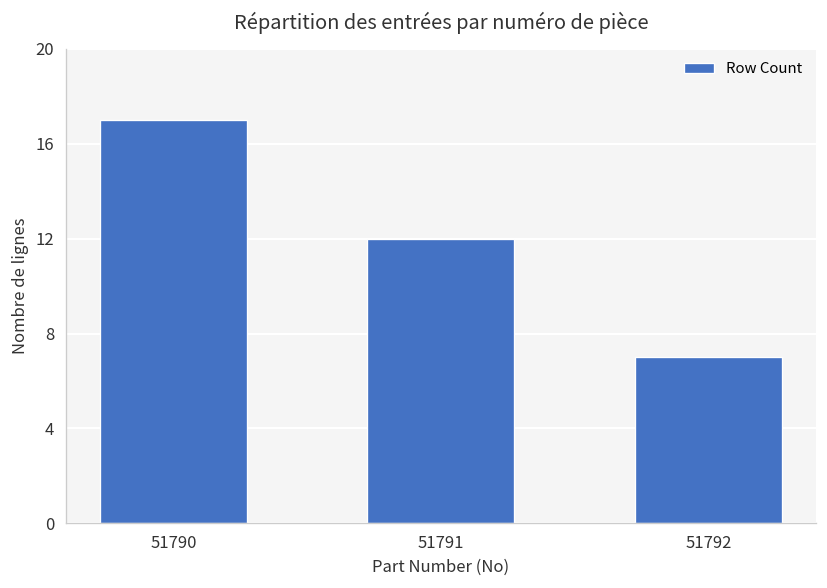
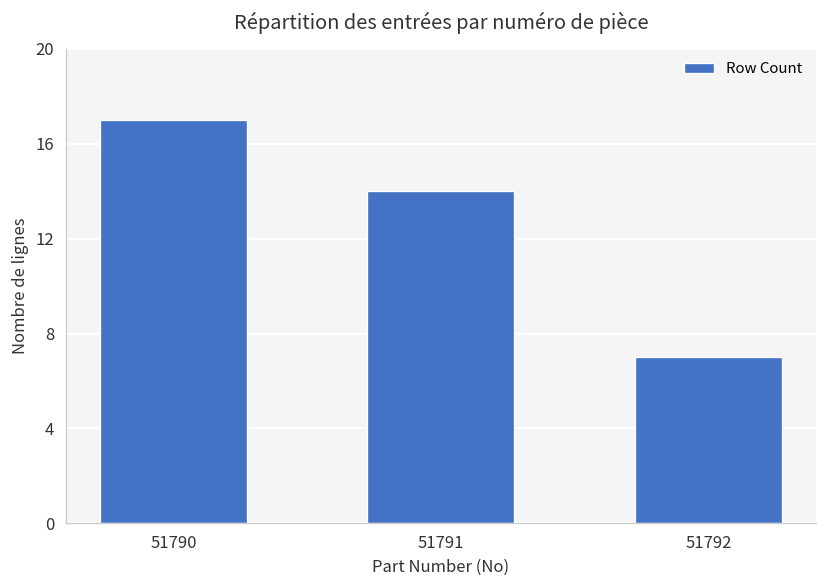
51791: 12 -> 14
